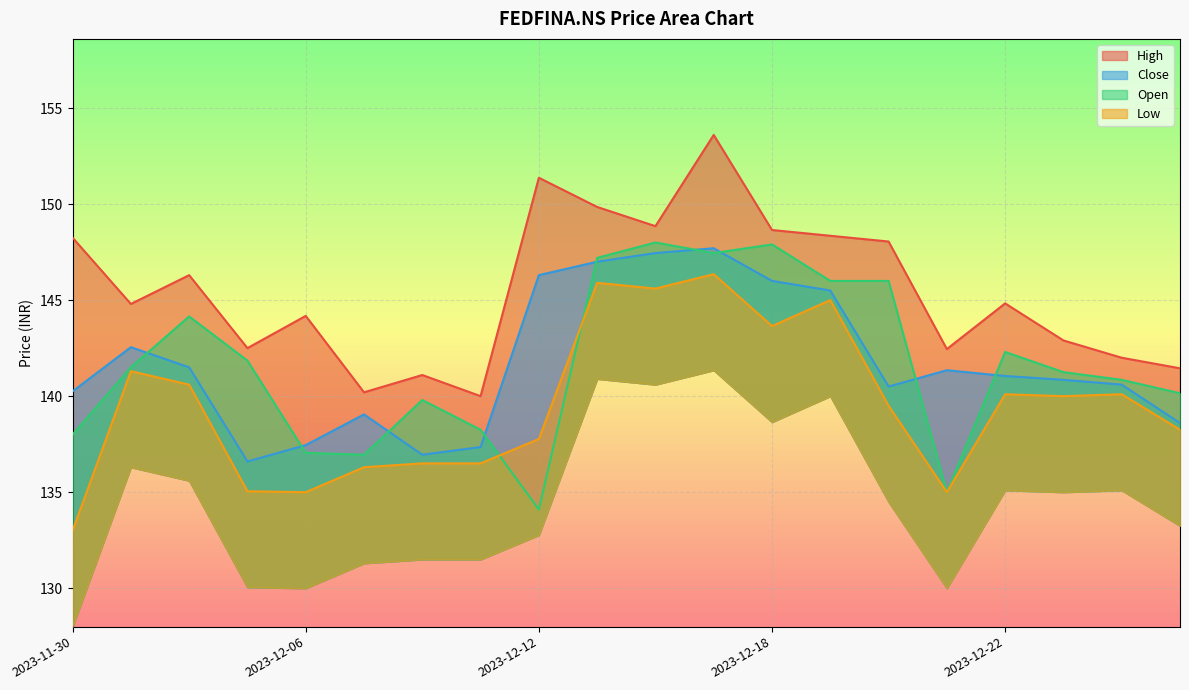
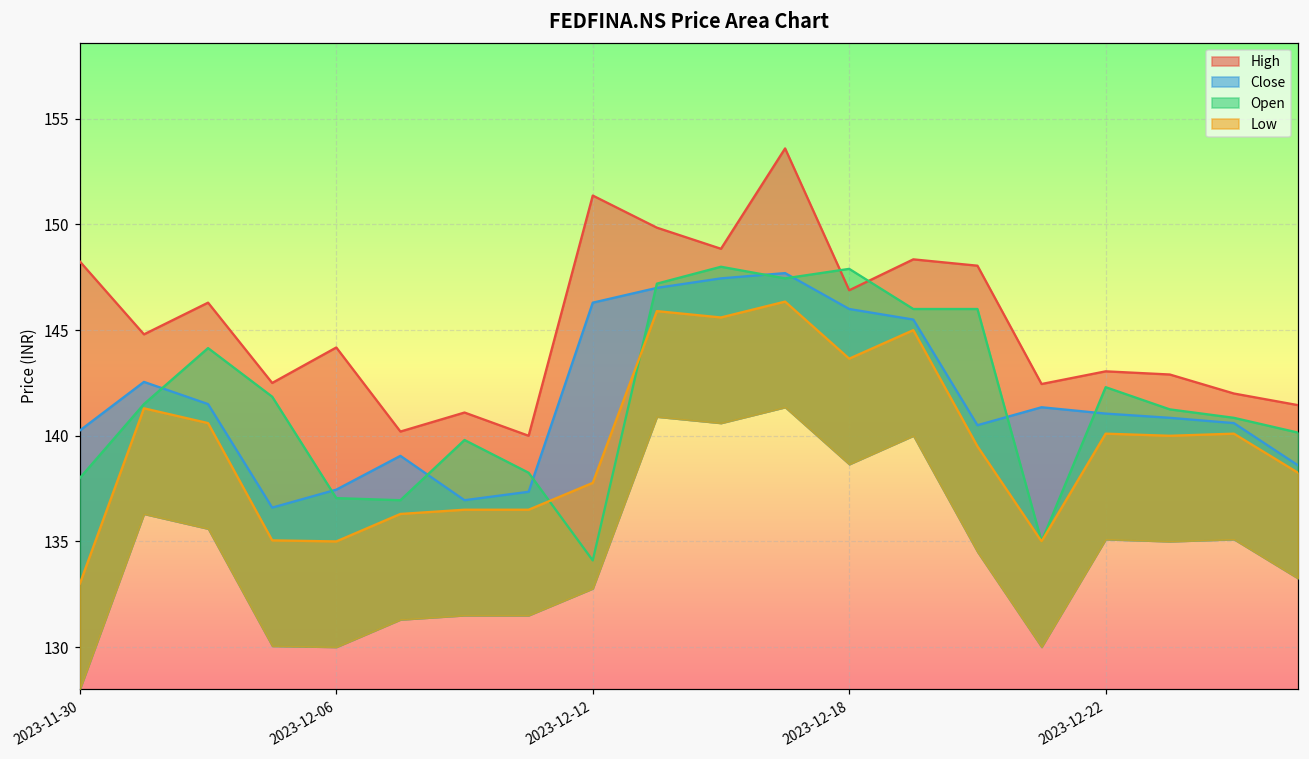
High, 2023-12-18: 148.6 -> 146.9
High, 2023-12-22: 144.8 -> 143.1
